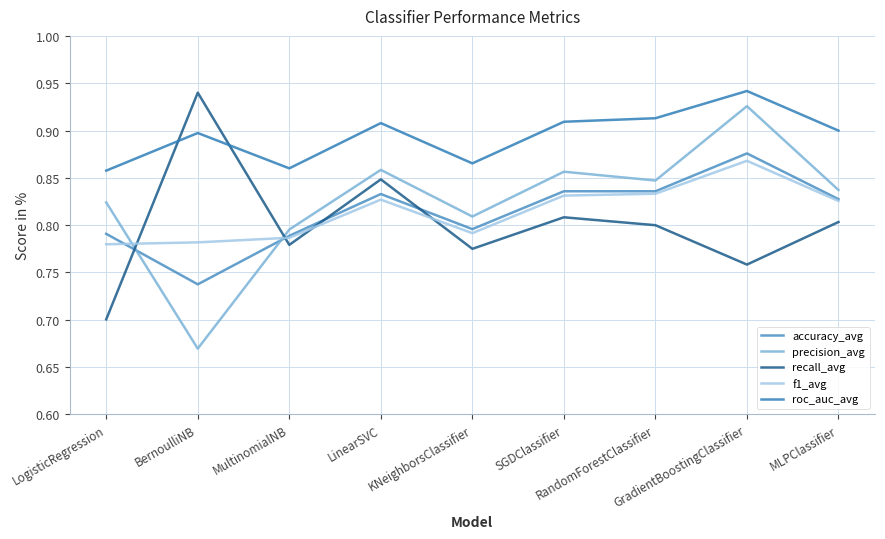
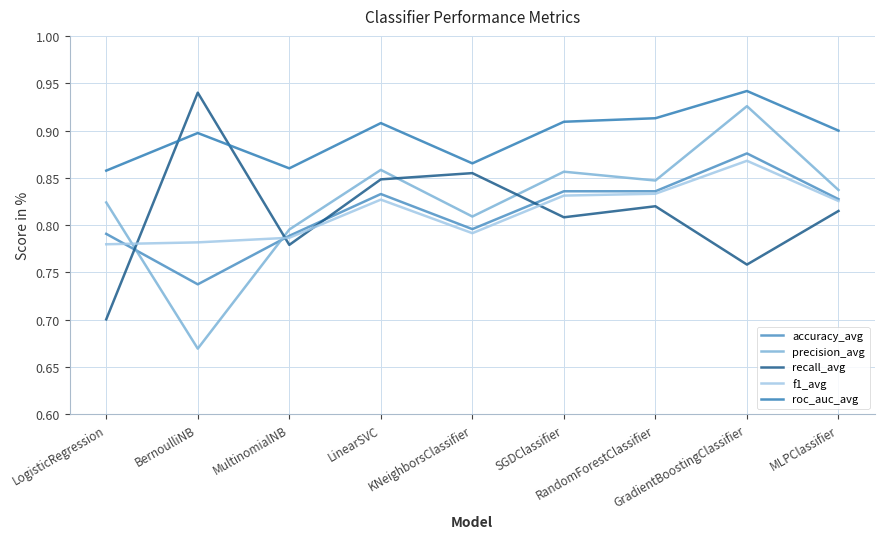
recall_avg, KNeighborsClassifier: 0.78 -> 0.86
recall_avg, RandomForestClassifier: 0.80 -> 0.82
recall_avg, MLPClassifier: 0.80 -> 0.82
